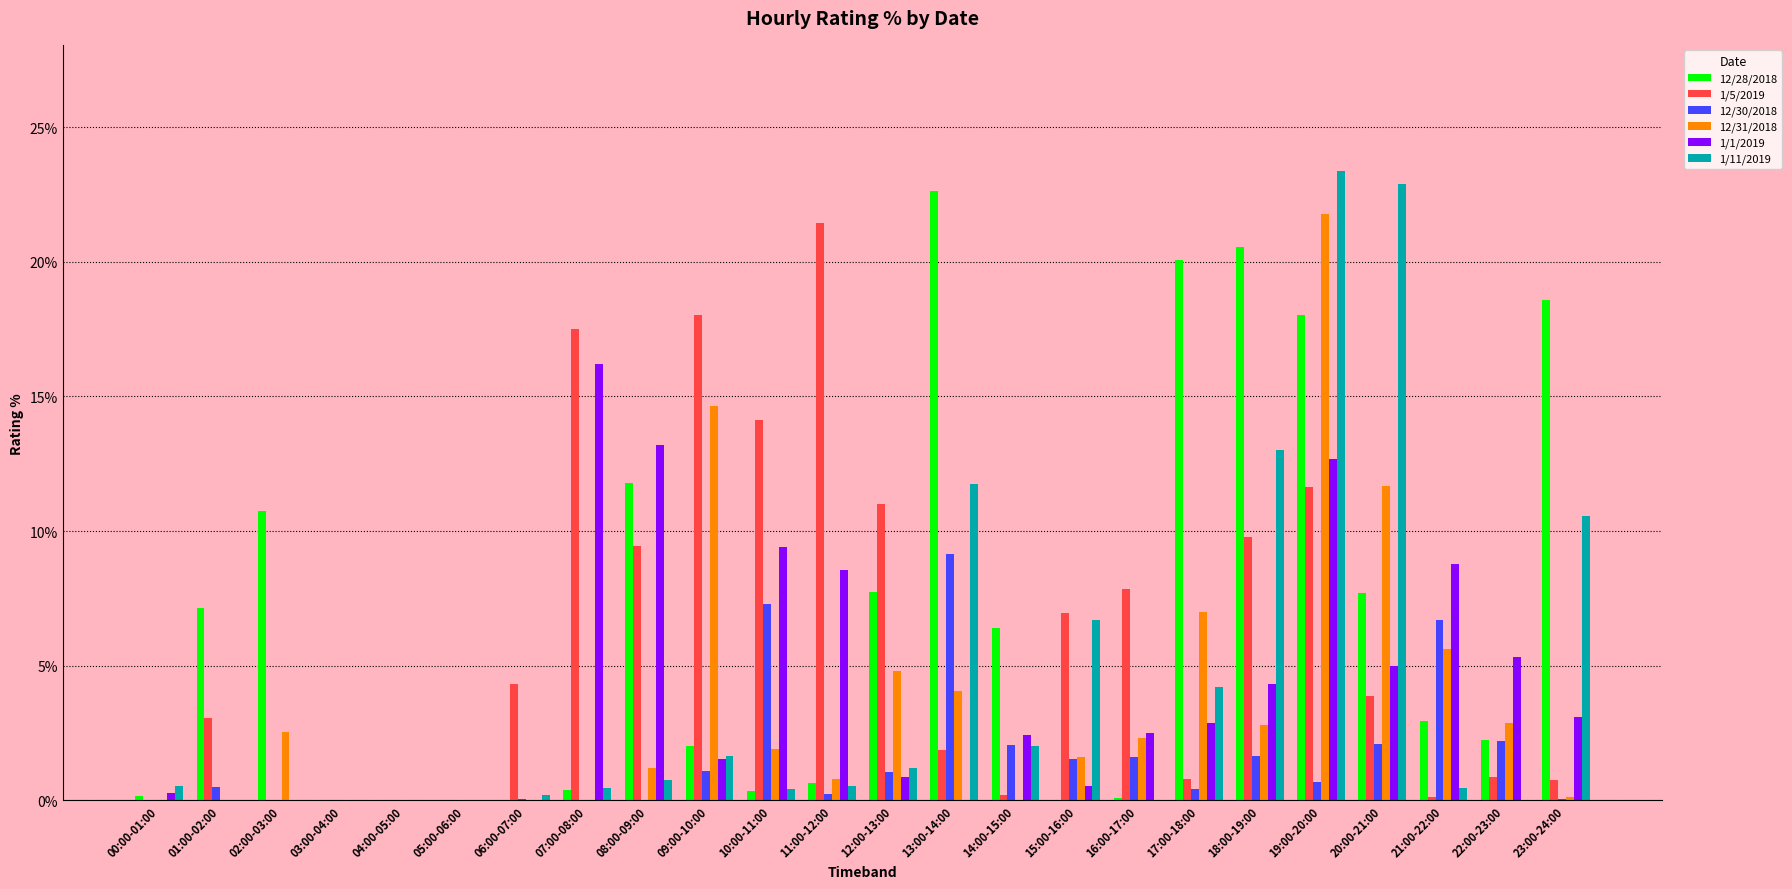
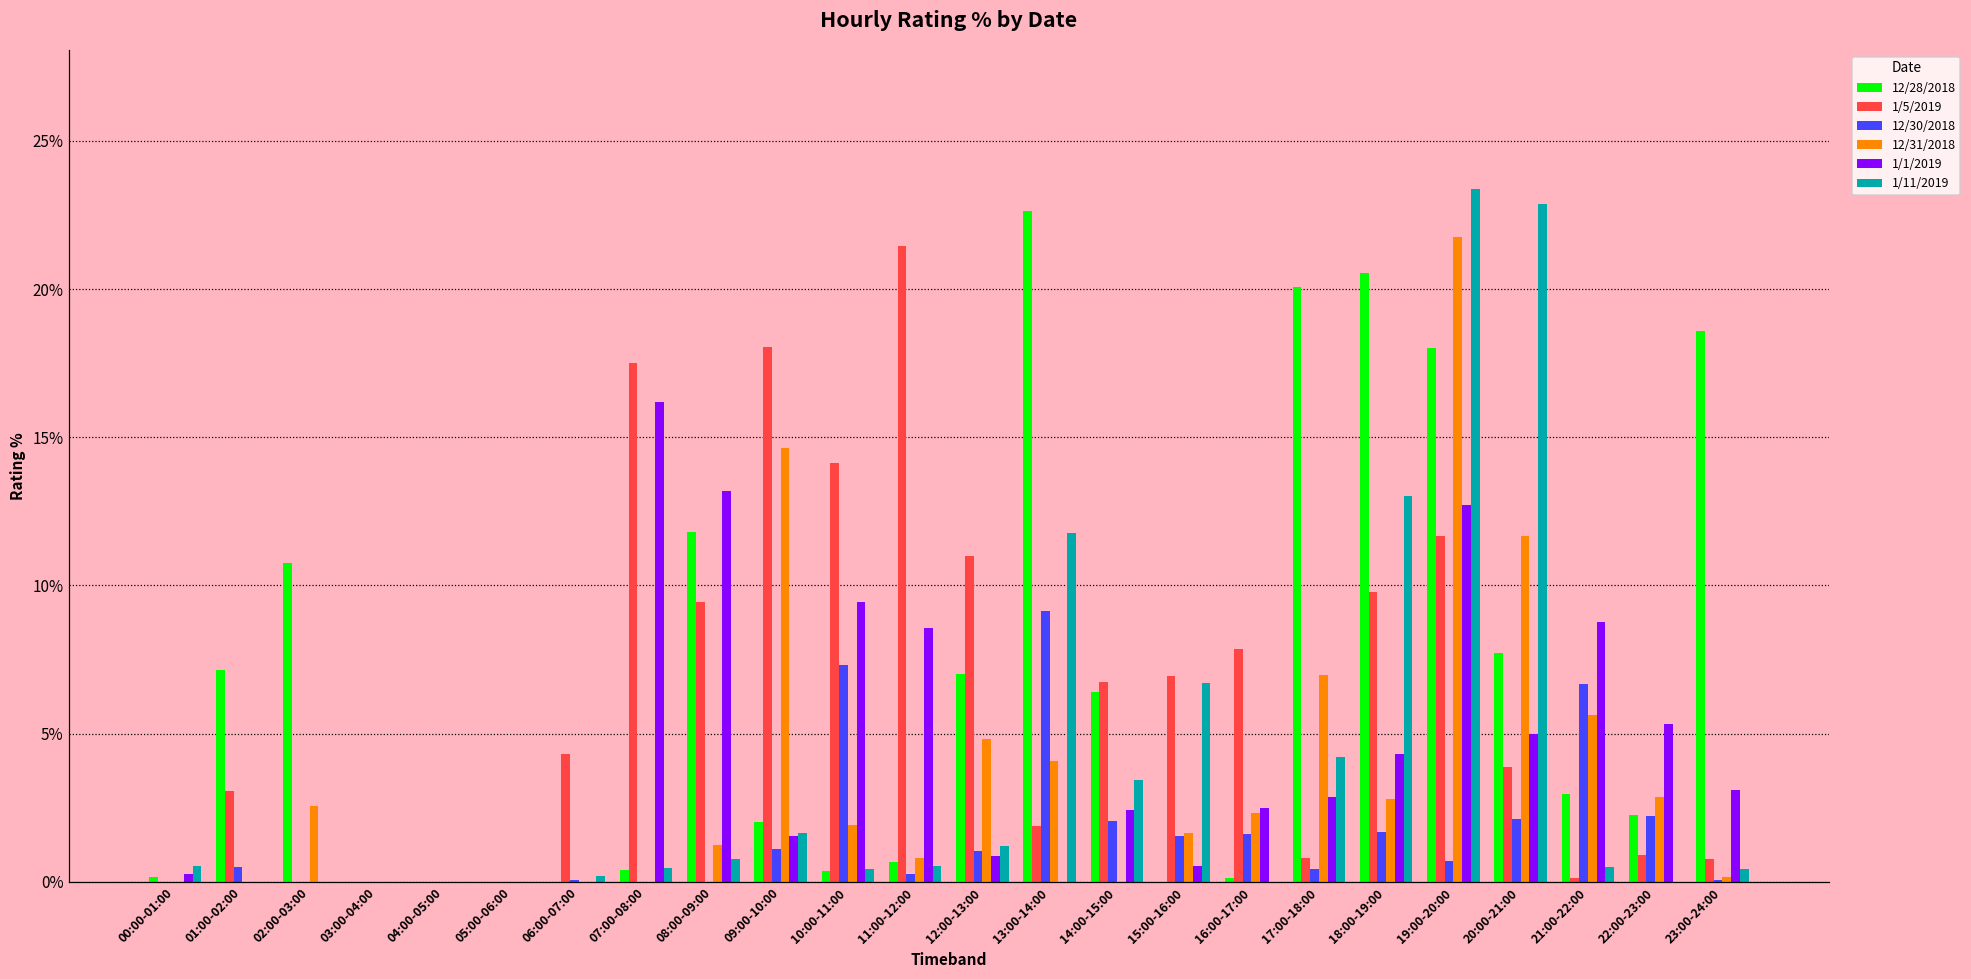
12/28/2018, 12:00-13:00: 7.7% -> 7.0%
1/5/2019, 14:00-15:00: 0.2% -> 6.8%
1/11/2019, 14:00-15:00: 2.0% -> 3.4%
1/11/2019, 23:00-24:00: 10.6% -> 0.4%
